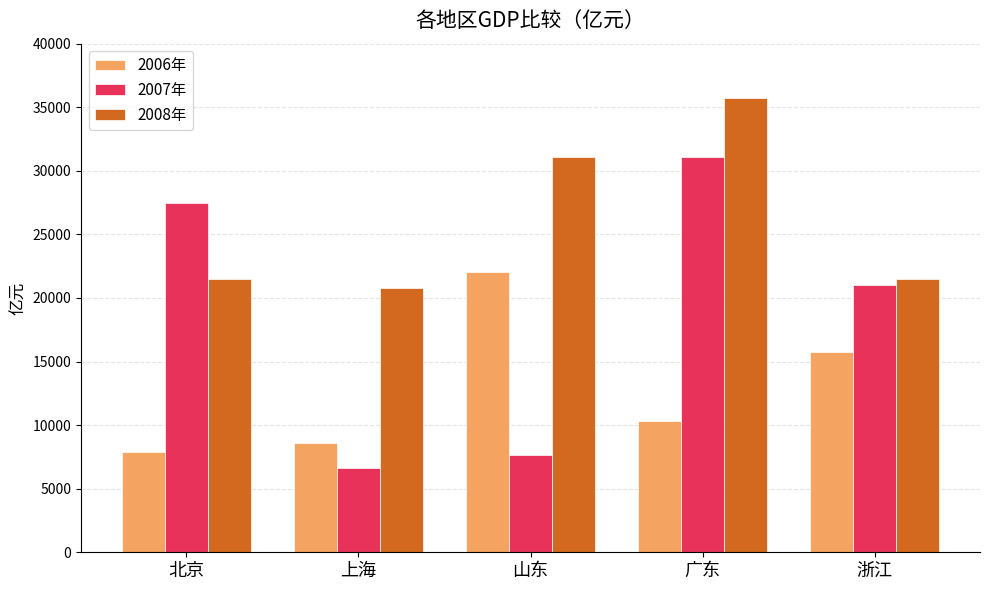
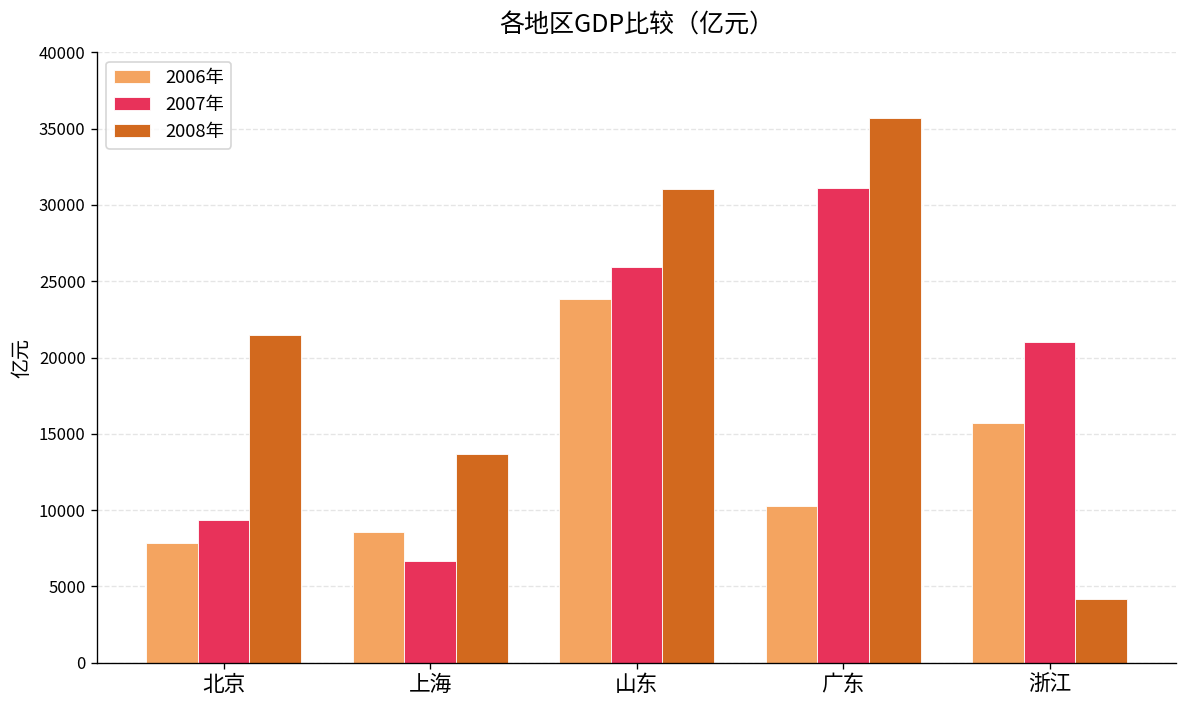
2007年, 北京: 27400 -> 9400
2008年, 上海: 20800 -> 13700
2006年, 山东: 22100 -> 23900
2007年, 山东: 7600 -> 26000
2008年, 浙江: 21500 -> 4100
